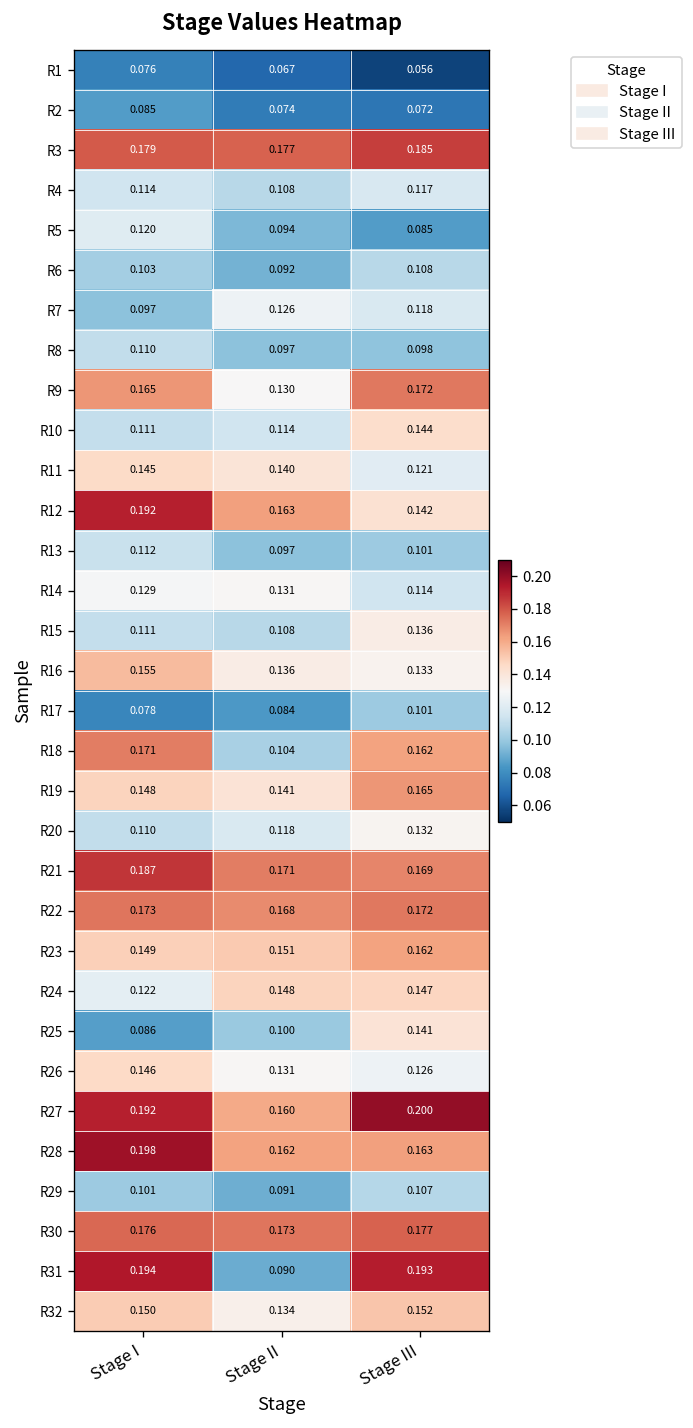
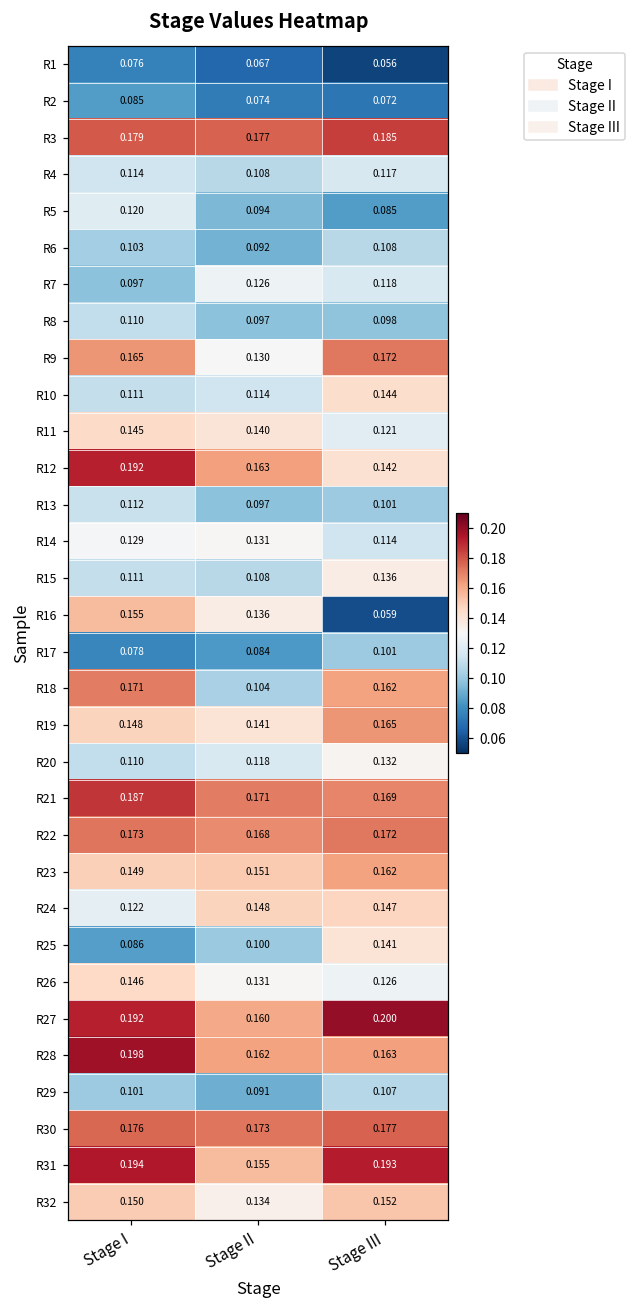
R16, Stage III: 0.133 -> 0.059
R31, Stage II: 0.090 -> 0.155
